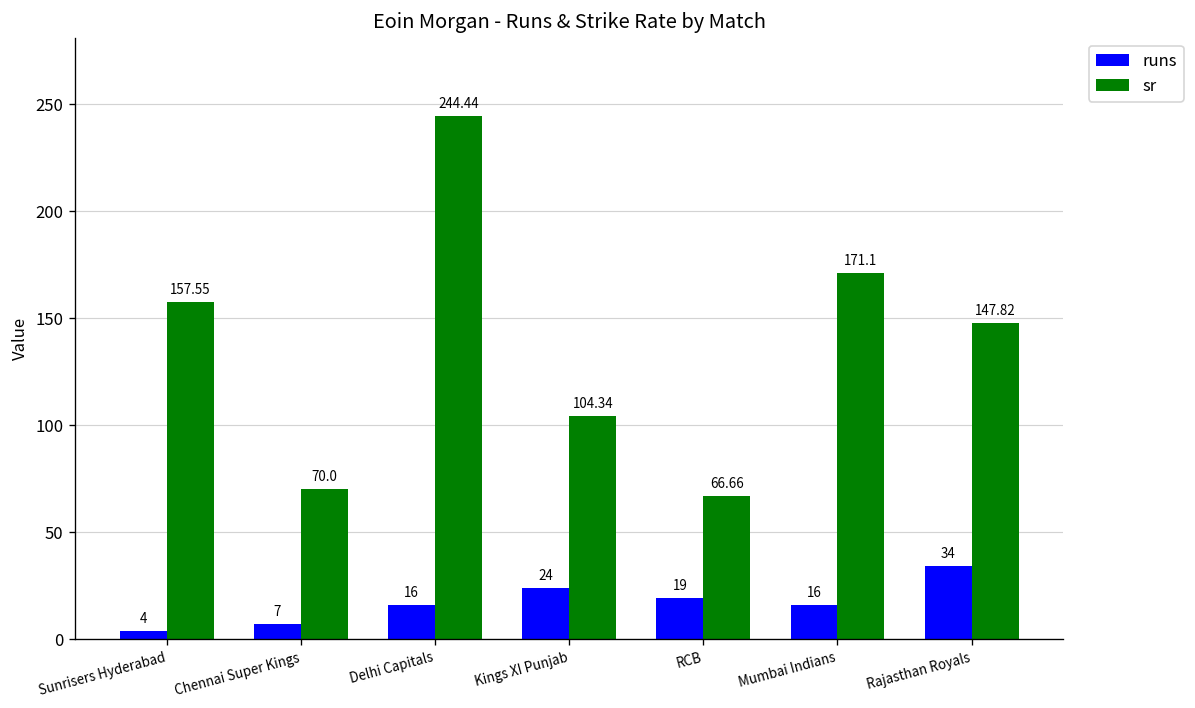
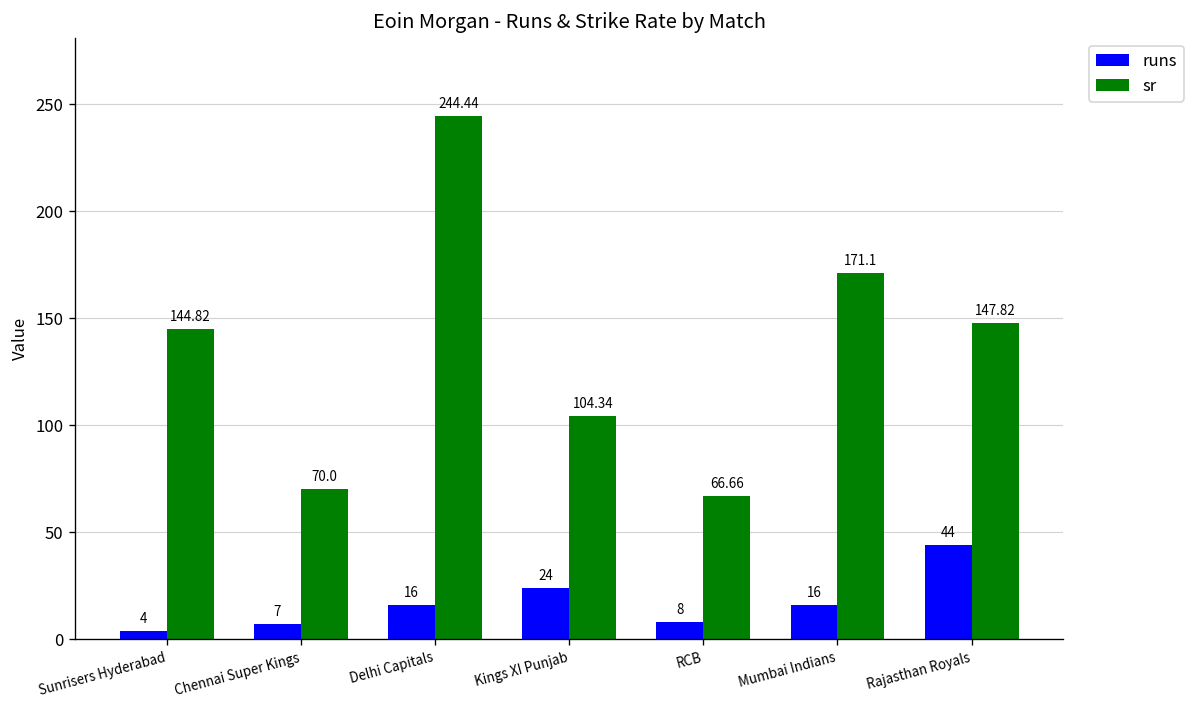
sr, Sunrisers Hyderabad: 157.55 -> 144.82
runs, RCB: 19 -> 8
runs, Rajasthan Royals: 34 -> 44
